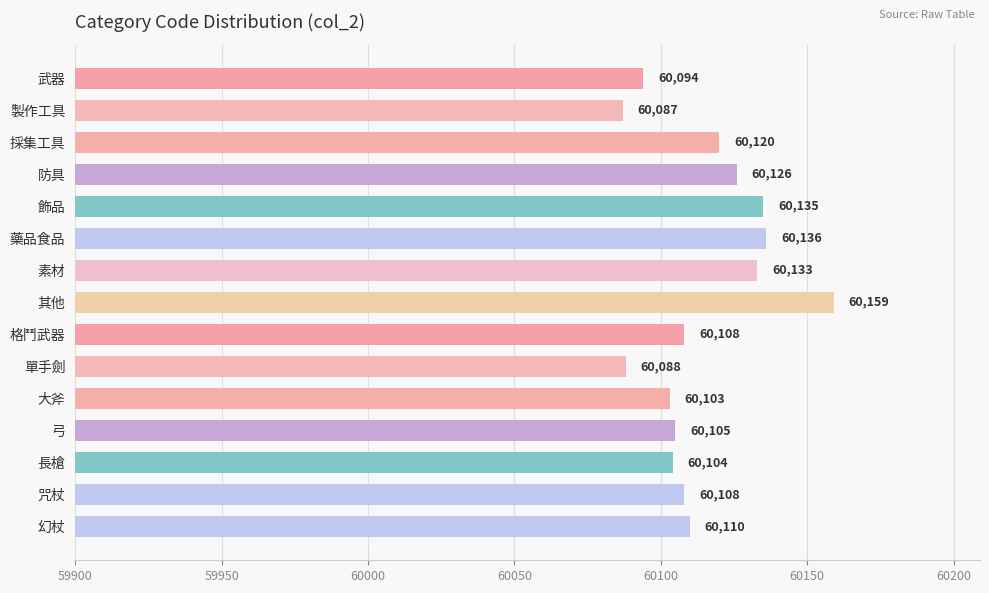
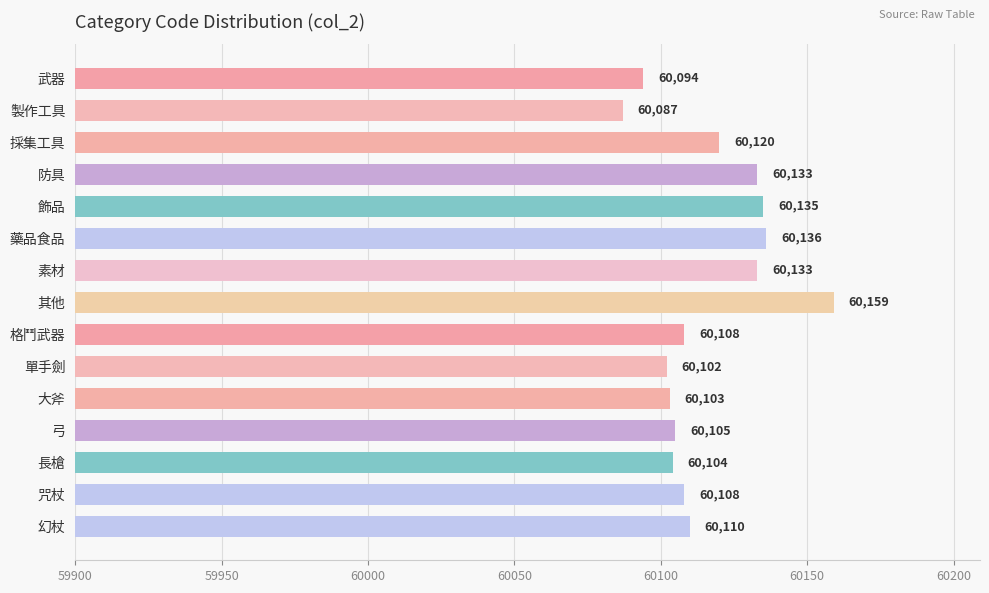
防具: 60,126 -> 60,133
單手劍: 60,088 -> 60,102
